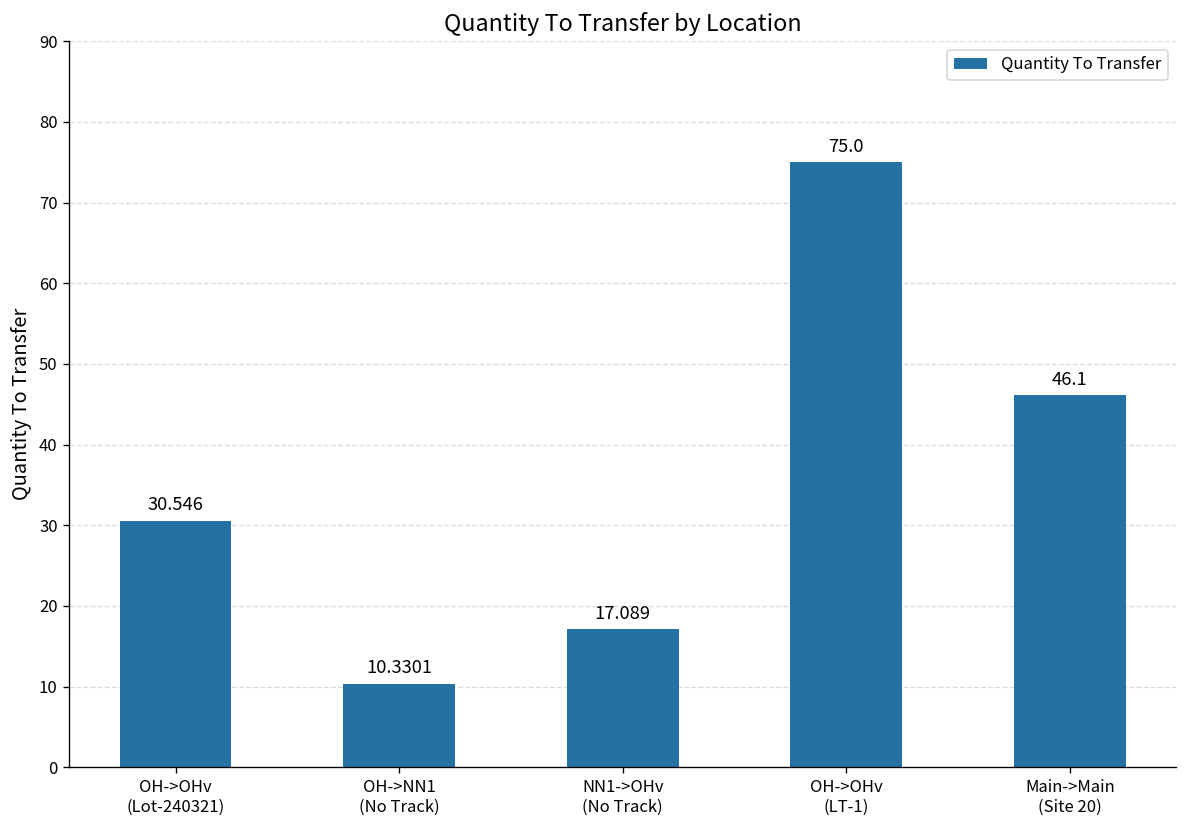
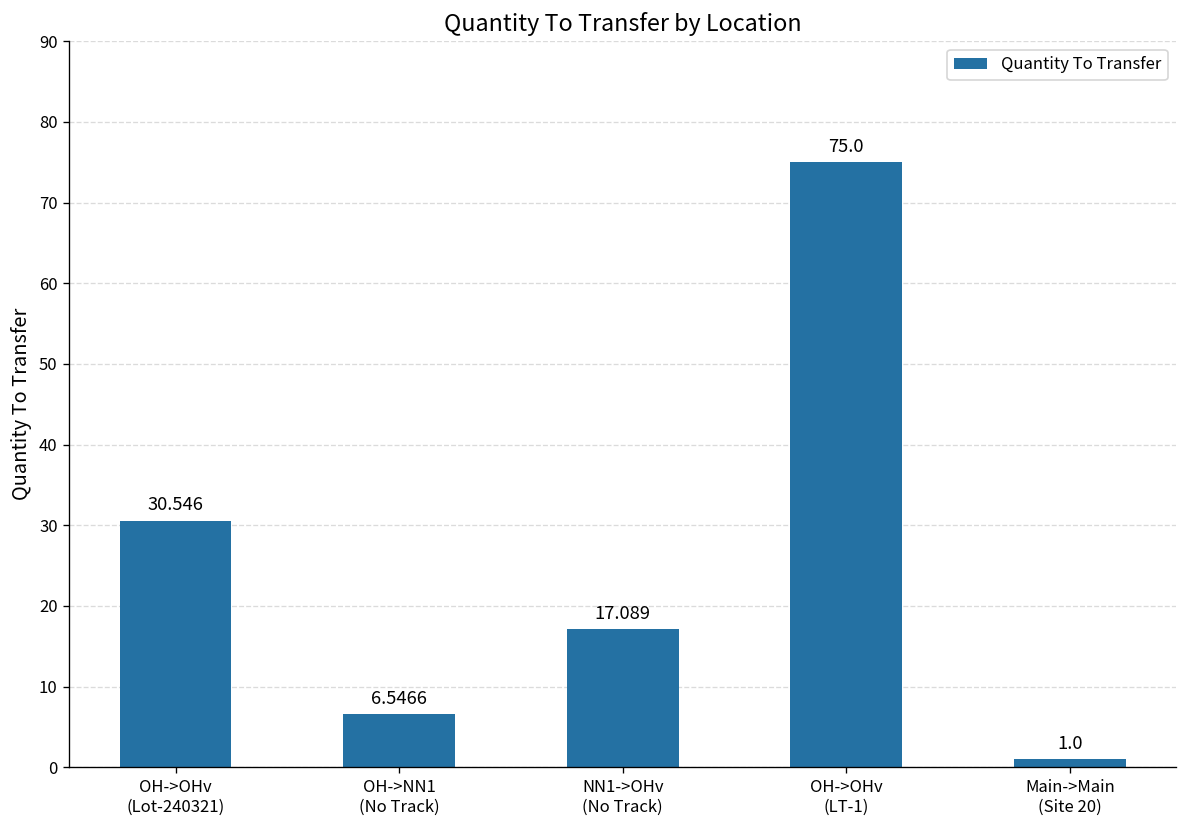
OH->NN1 (No Track): 10.3301 -> 6.5466
Main->Main (Site 20): 46.1 -> 1.0
